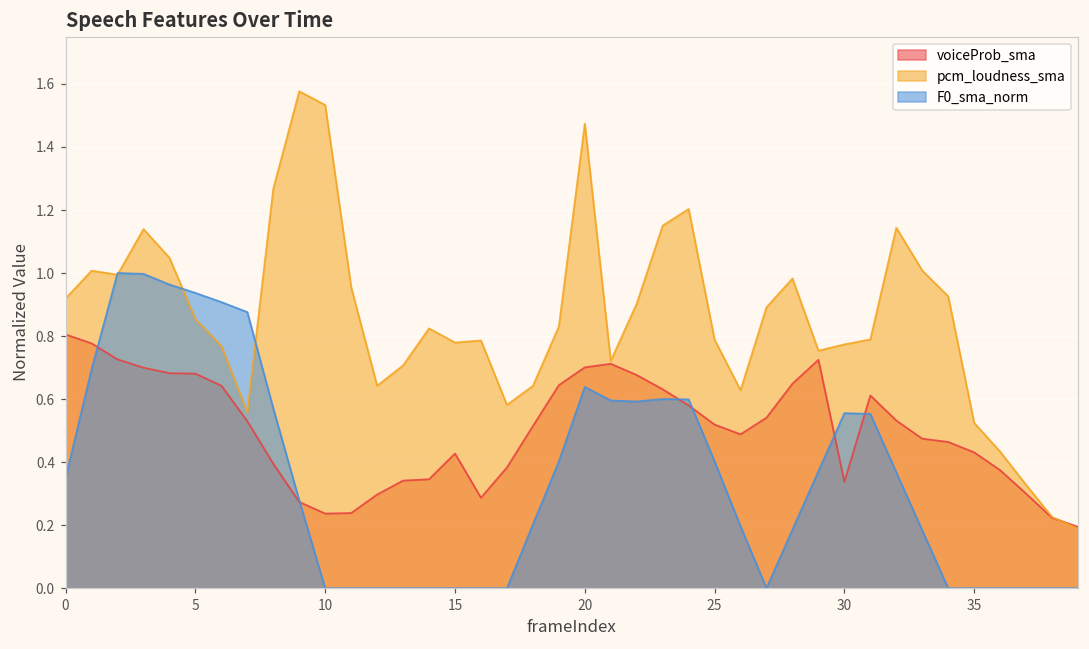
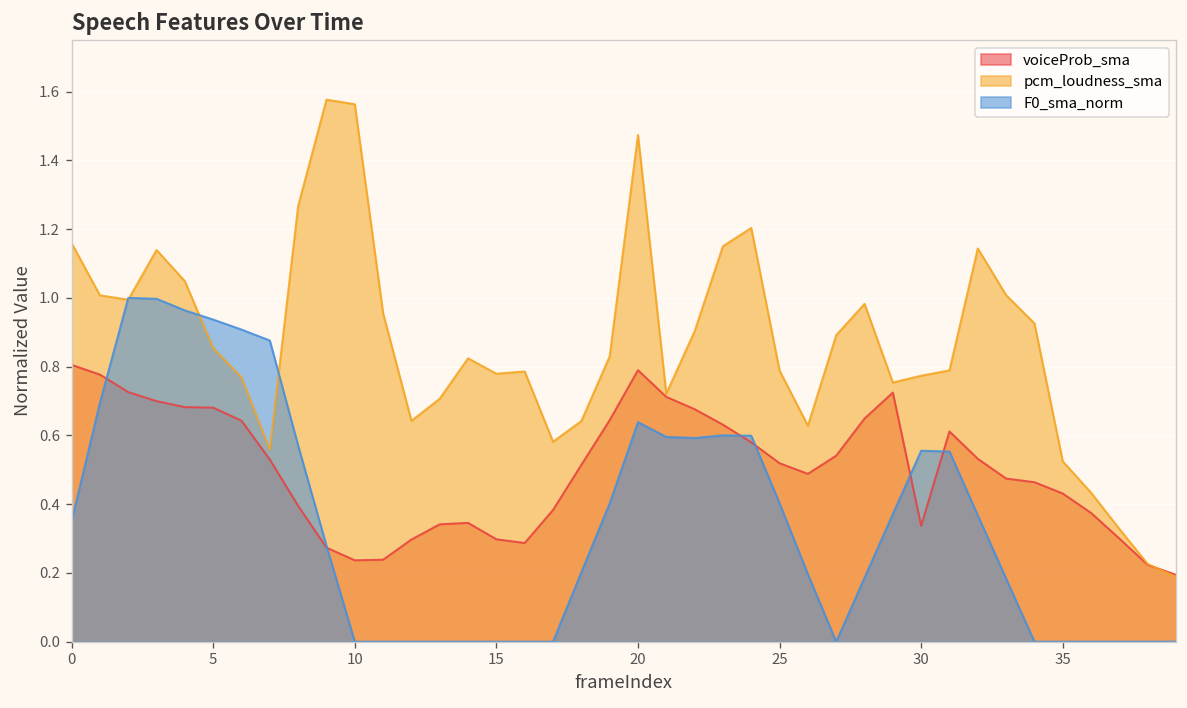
pcm_loudness_sma, 0: 0.92 -> 1.16
pcm_loudness_sma, 10: 1.53 -> 1.56
voiceProb_sma, 15: 0.43 -> 0.30
voiceProb_sma, 20: 0.70 -> 0.79
